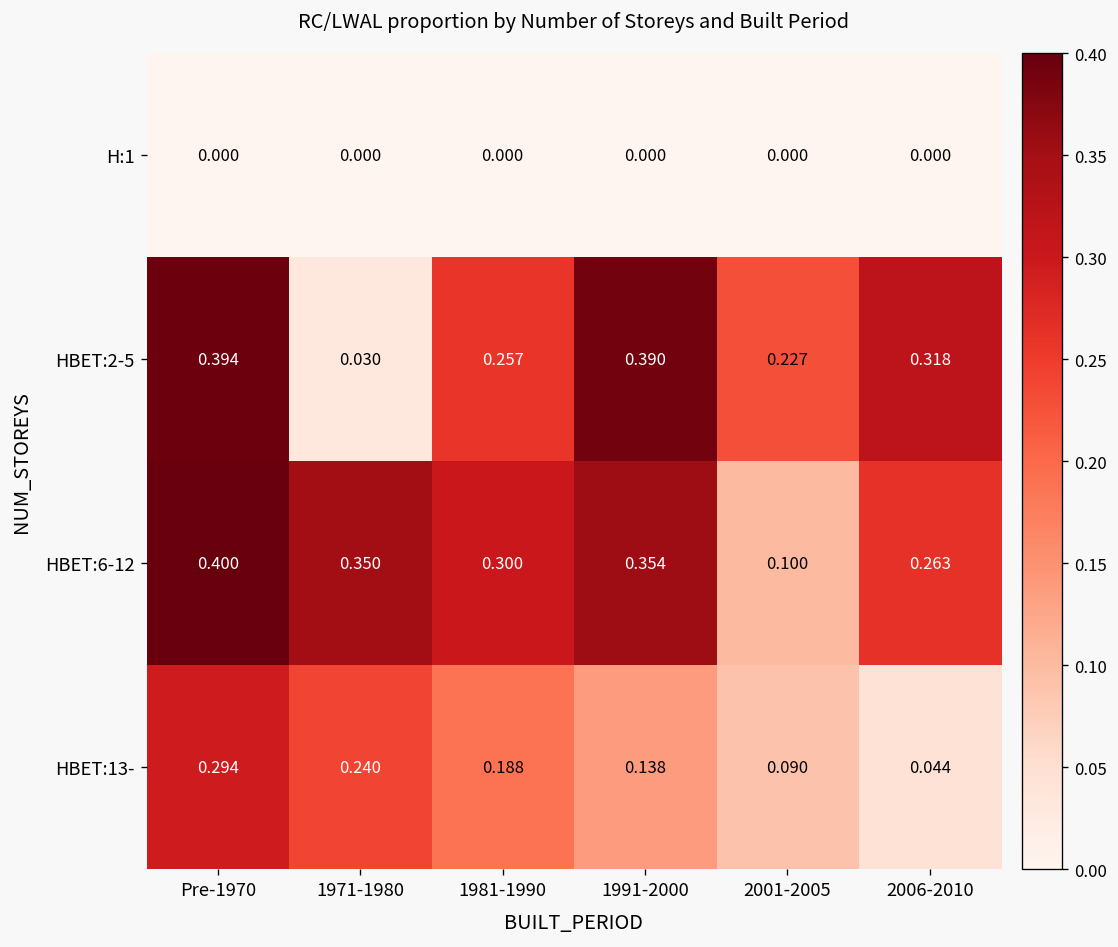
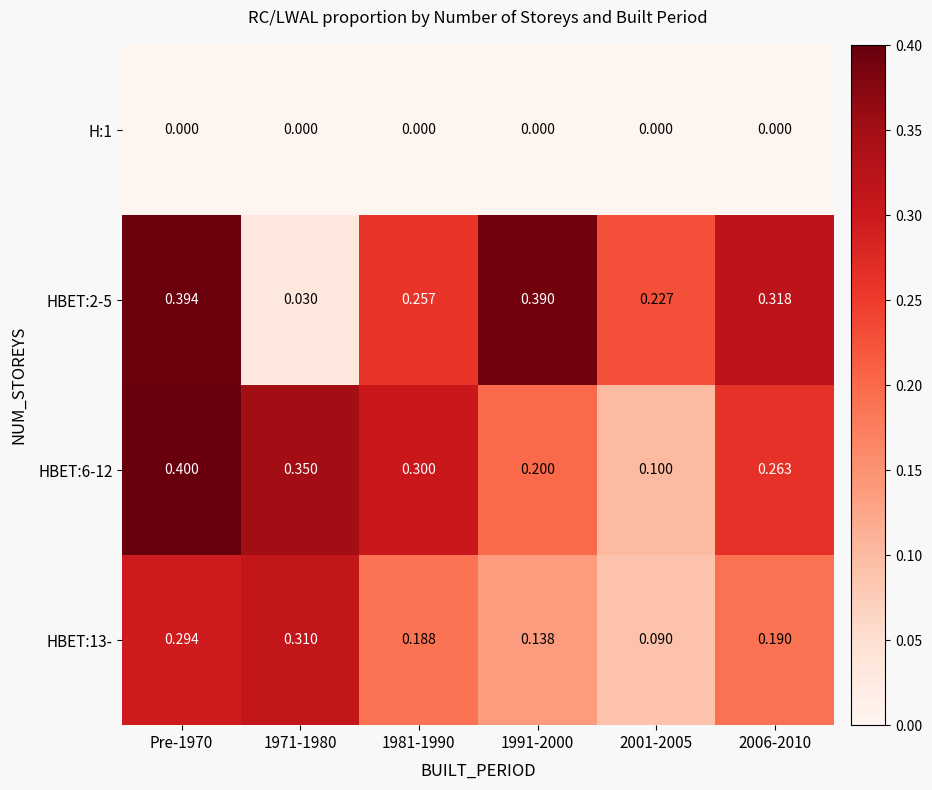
HBET:6-12, 1991-2000: 0.354 -> 0.200
HBET:13-, 1971-1980: 0.240 -> 0.310
HBET:13-, 2006-2010: 0.044 -> 0.190
